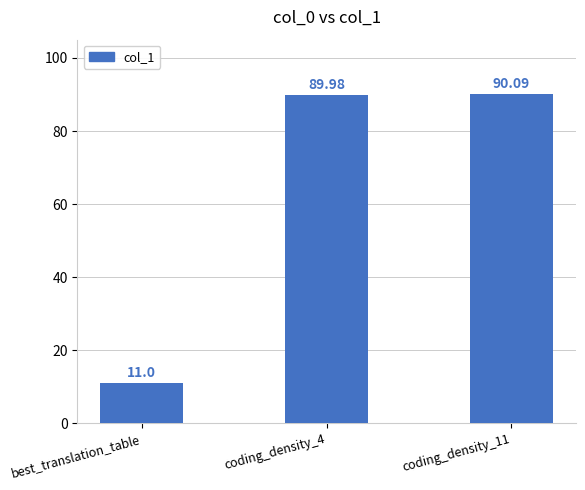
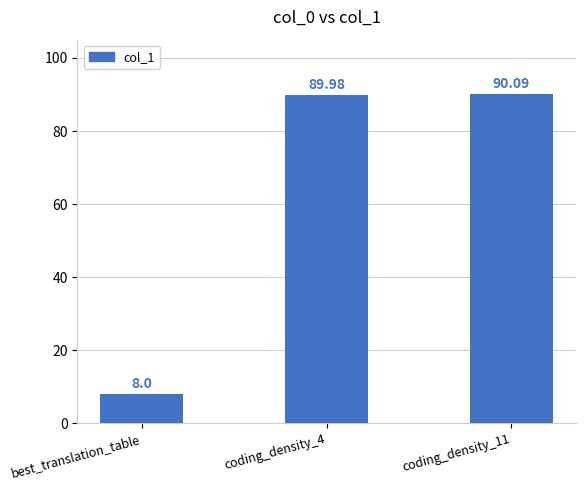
best_translation_table: 11.0 -> 8.0
